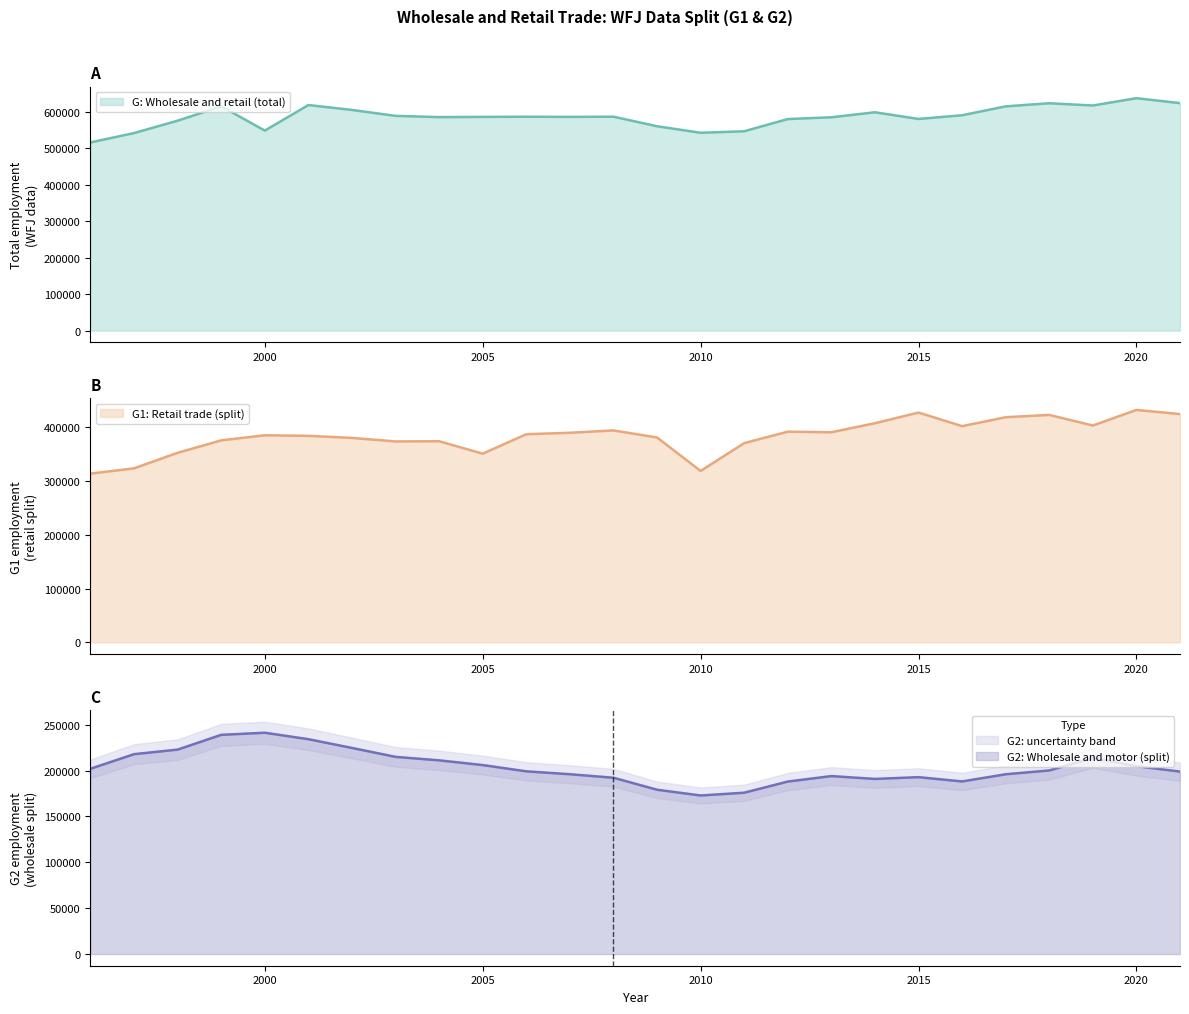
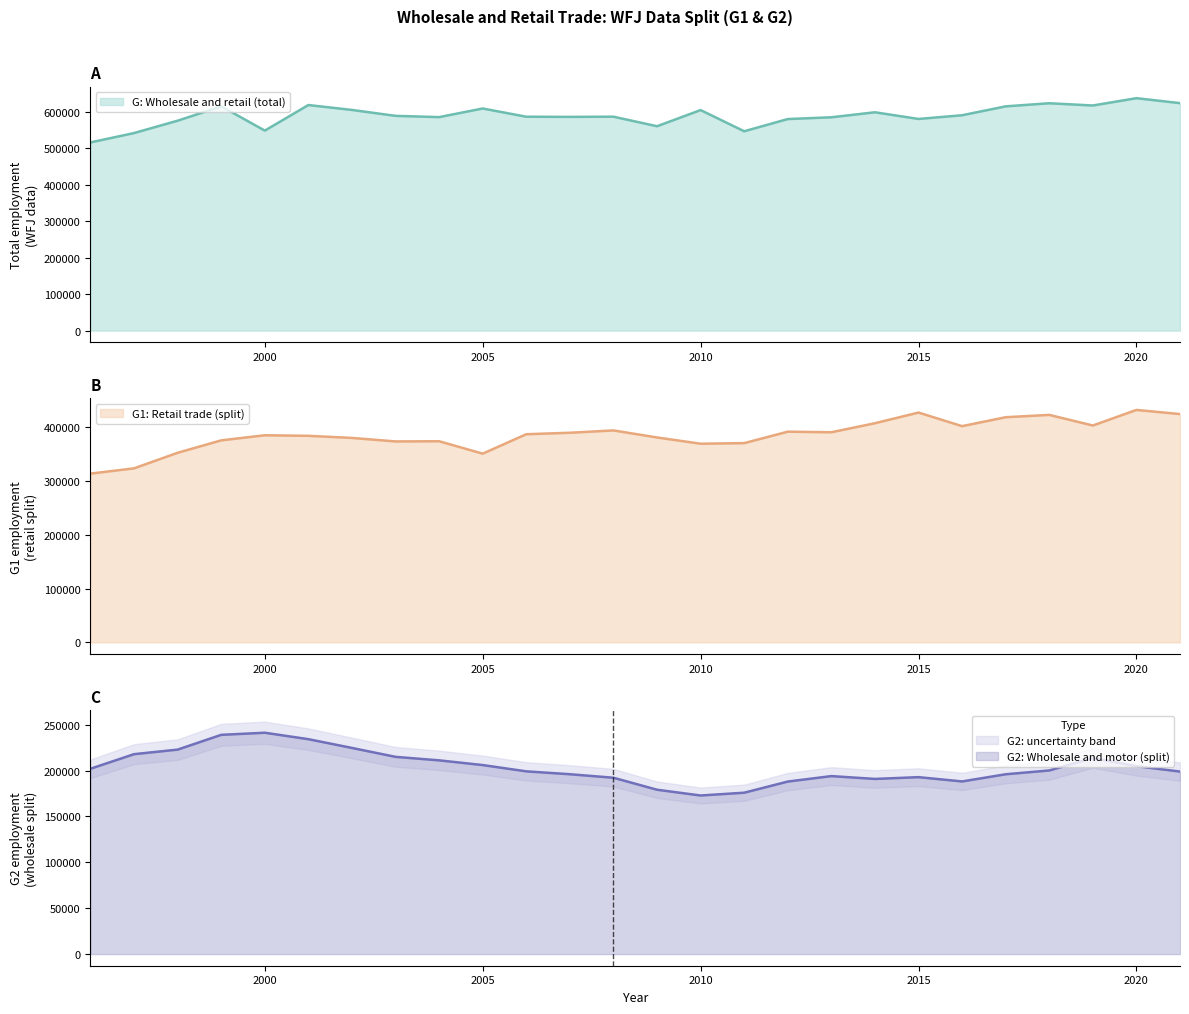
A, 2005: 590000 -> 610000
A, 2010: 540000 -> 600000
B, 2010: 320000 -> 370000
